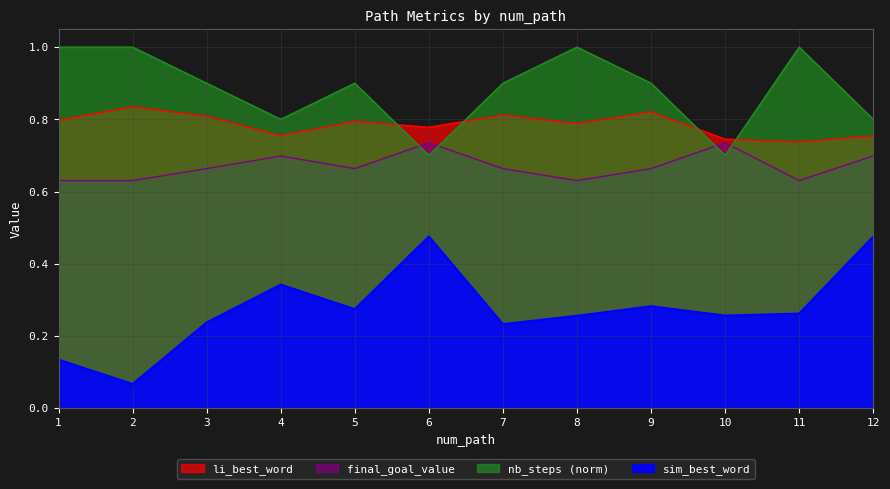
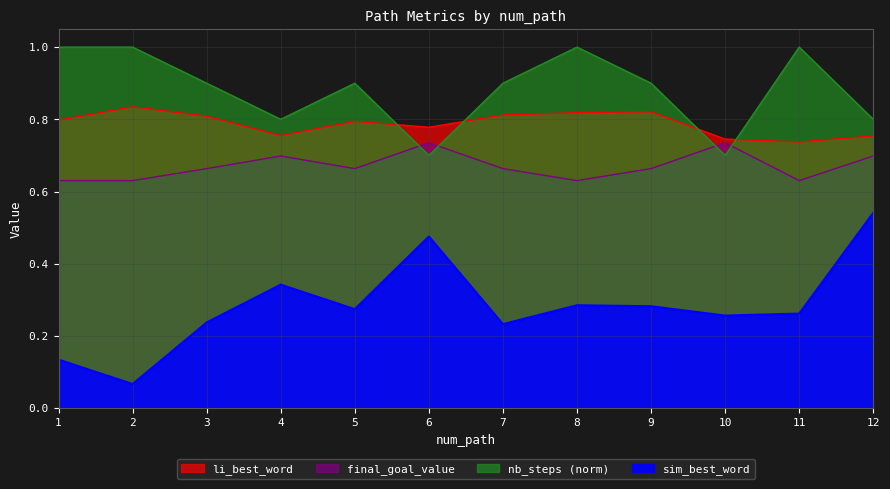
li_best_word, 8: 0.79 -> 0.82
sim_best_word, 8: 0.26 -> 0.29
sim_best_word, 12: 0.48 -> 0.54
